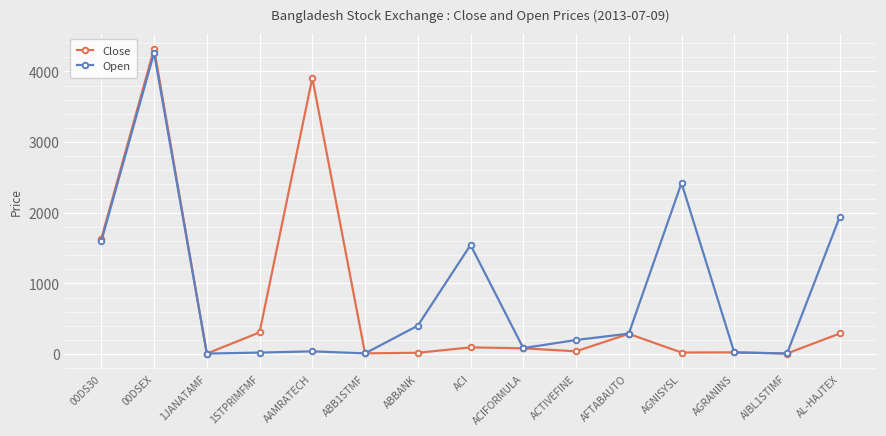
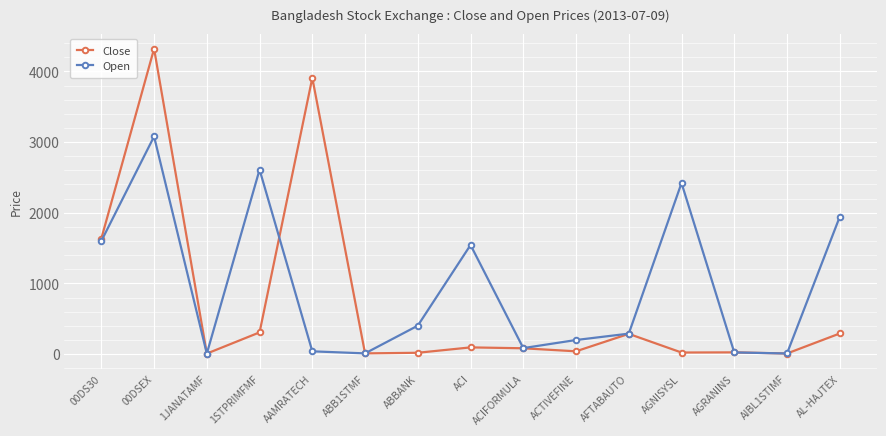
Open, 00DSEX: 4300 -> 3100
Open, 1STPRIMFMF: 0 -> 2600
